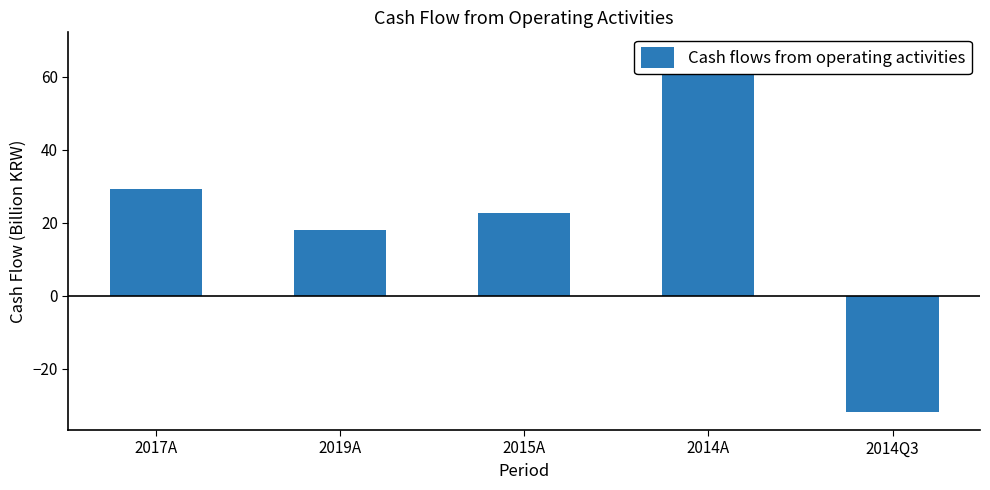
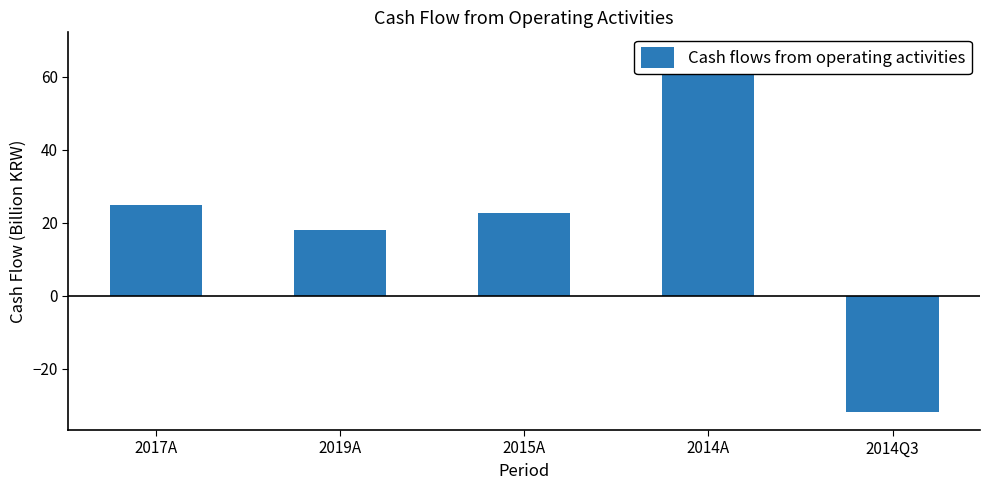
2017A: 29 -> 25
